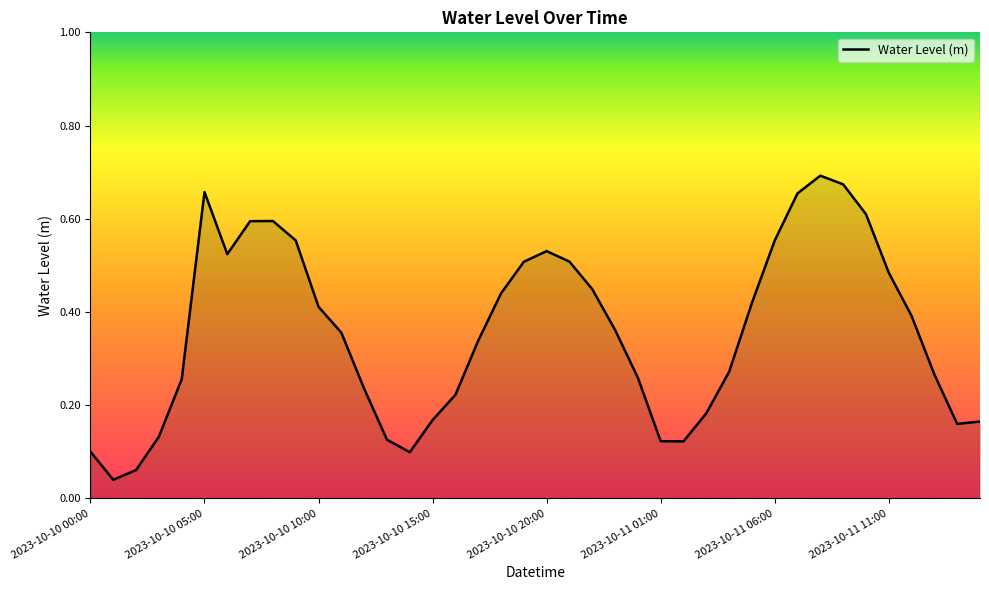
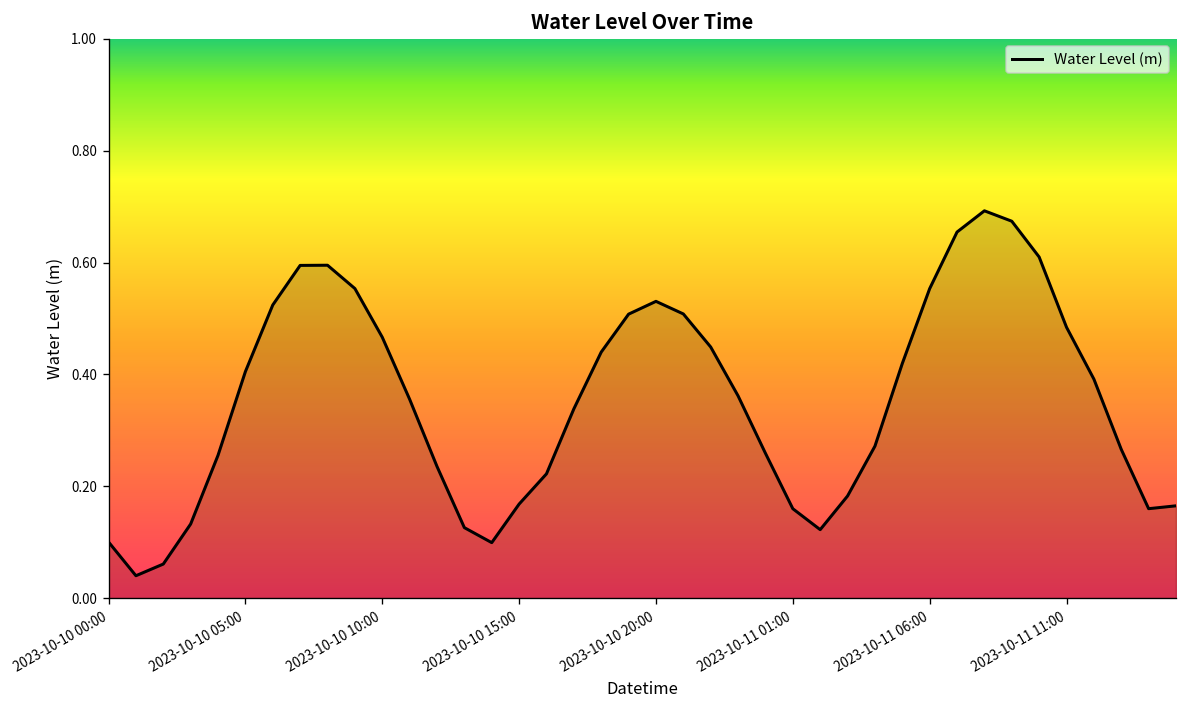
2023-10-10 05:00: 0.66 -> 0.41
2023-10-10 10:00: 0.41 -> 0.47
2023-10-11 01:00: 0.12 -> 0.16
